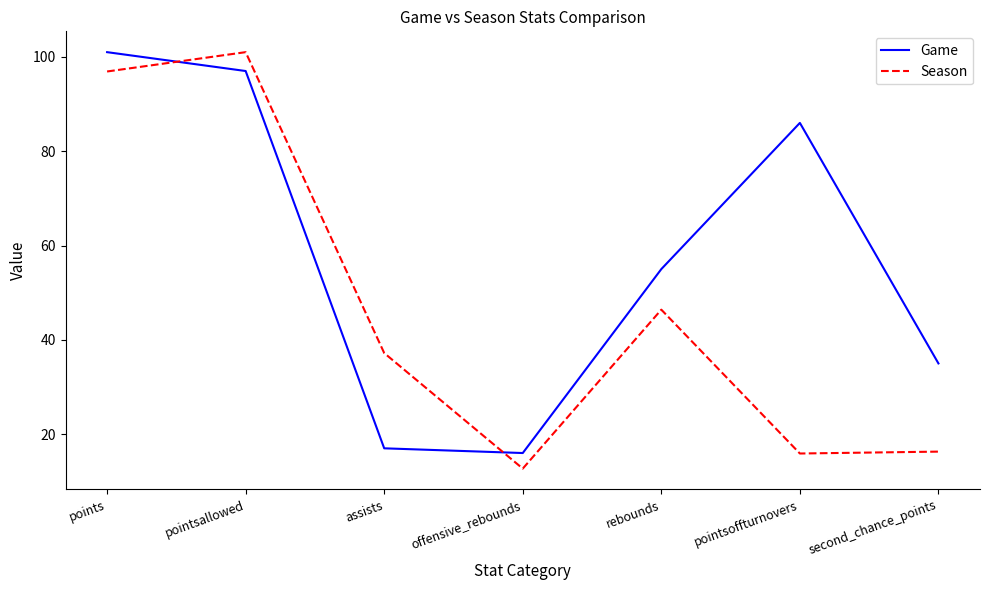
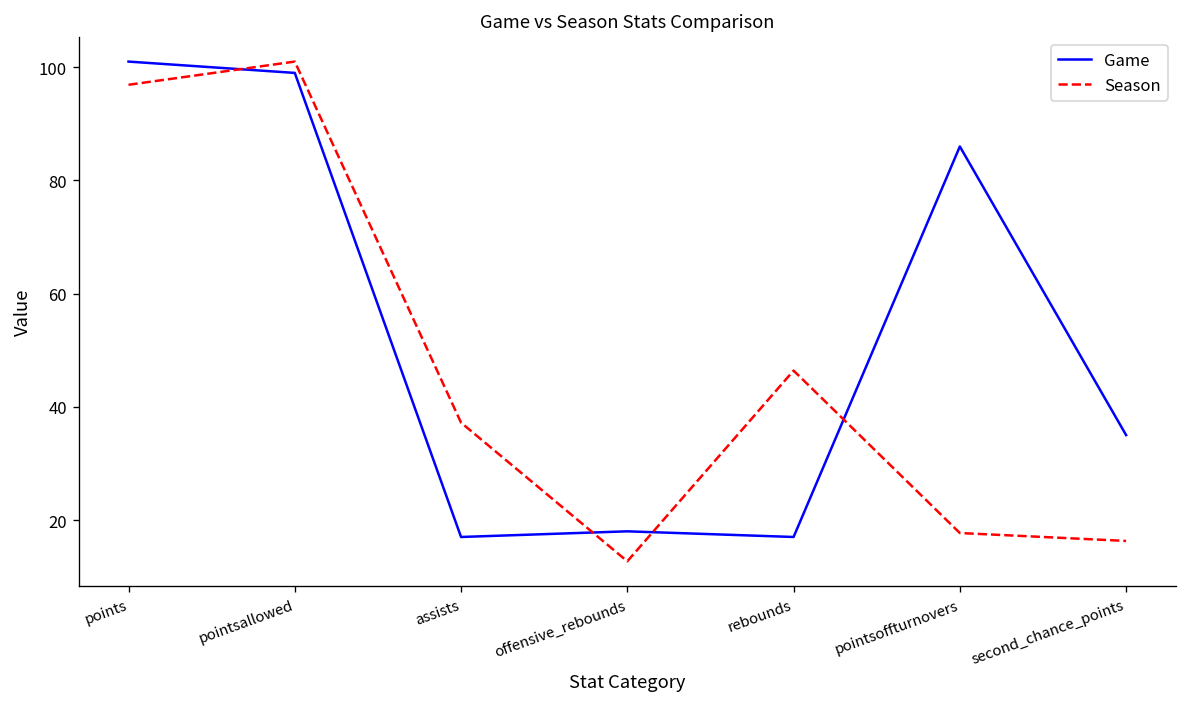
Game, pointsallowed: 97 -> 99
Game, offensive_rebounds: 16 -> 18
Game, rebounds: 55 -> 17
Season, pointsoffturnovers: 16 -> 18
